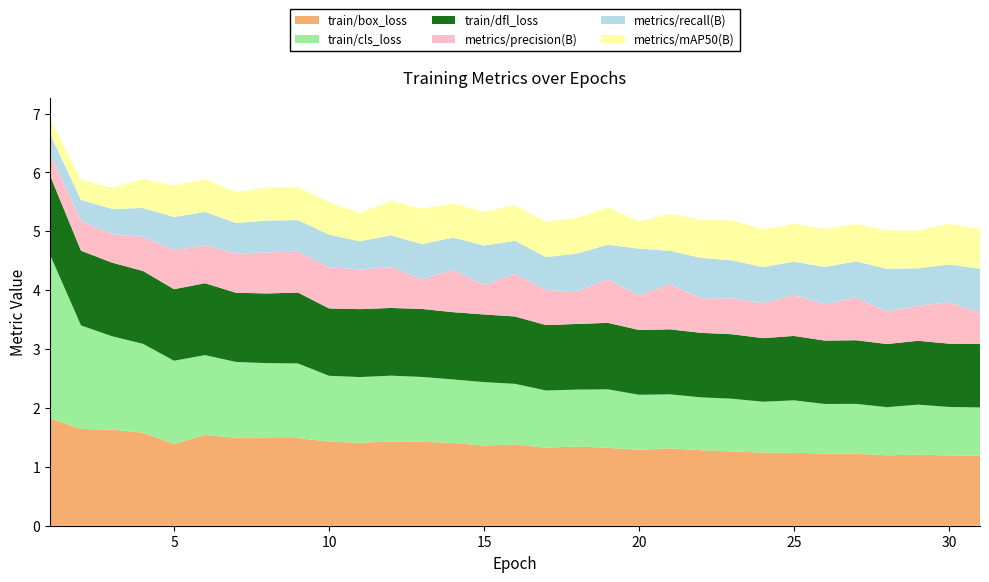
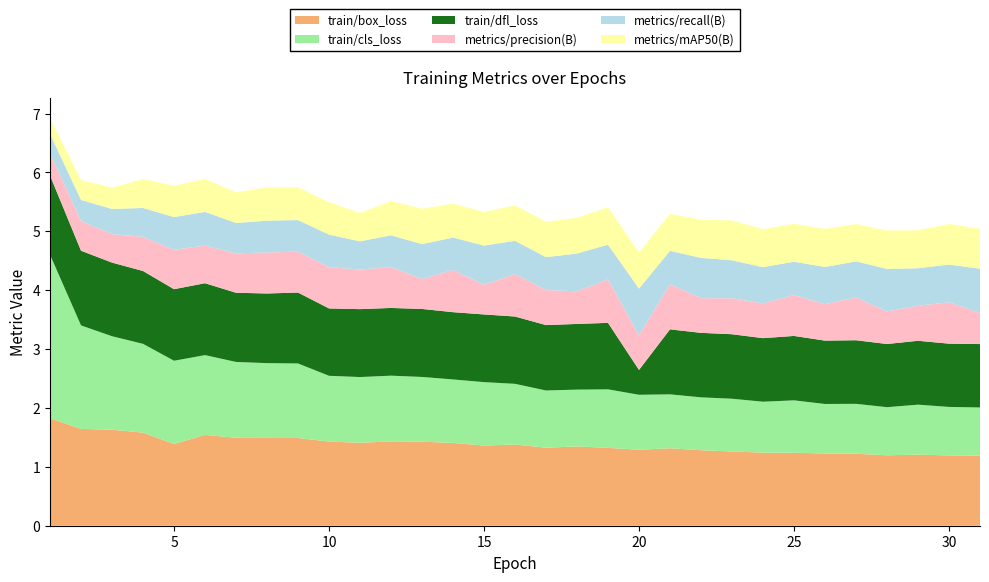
train/dfl_loss, 20: 1.1 -> 0.4
metrics/mAP50(B), 20: 0.5 -> 0.6
